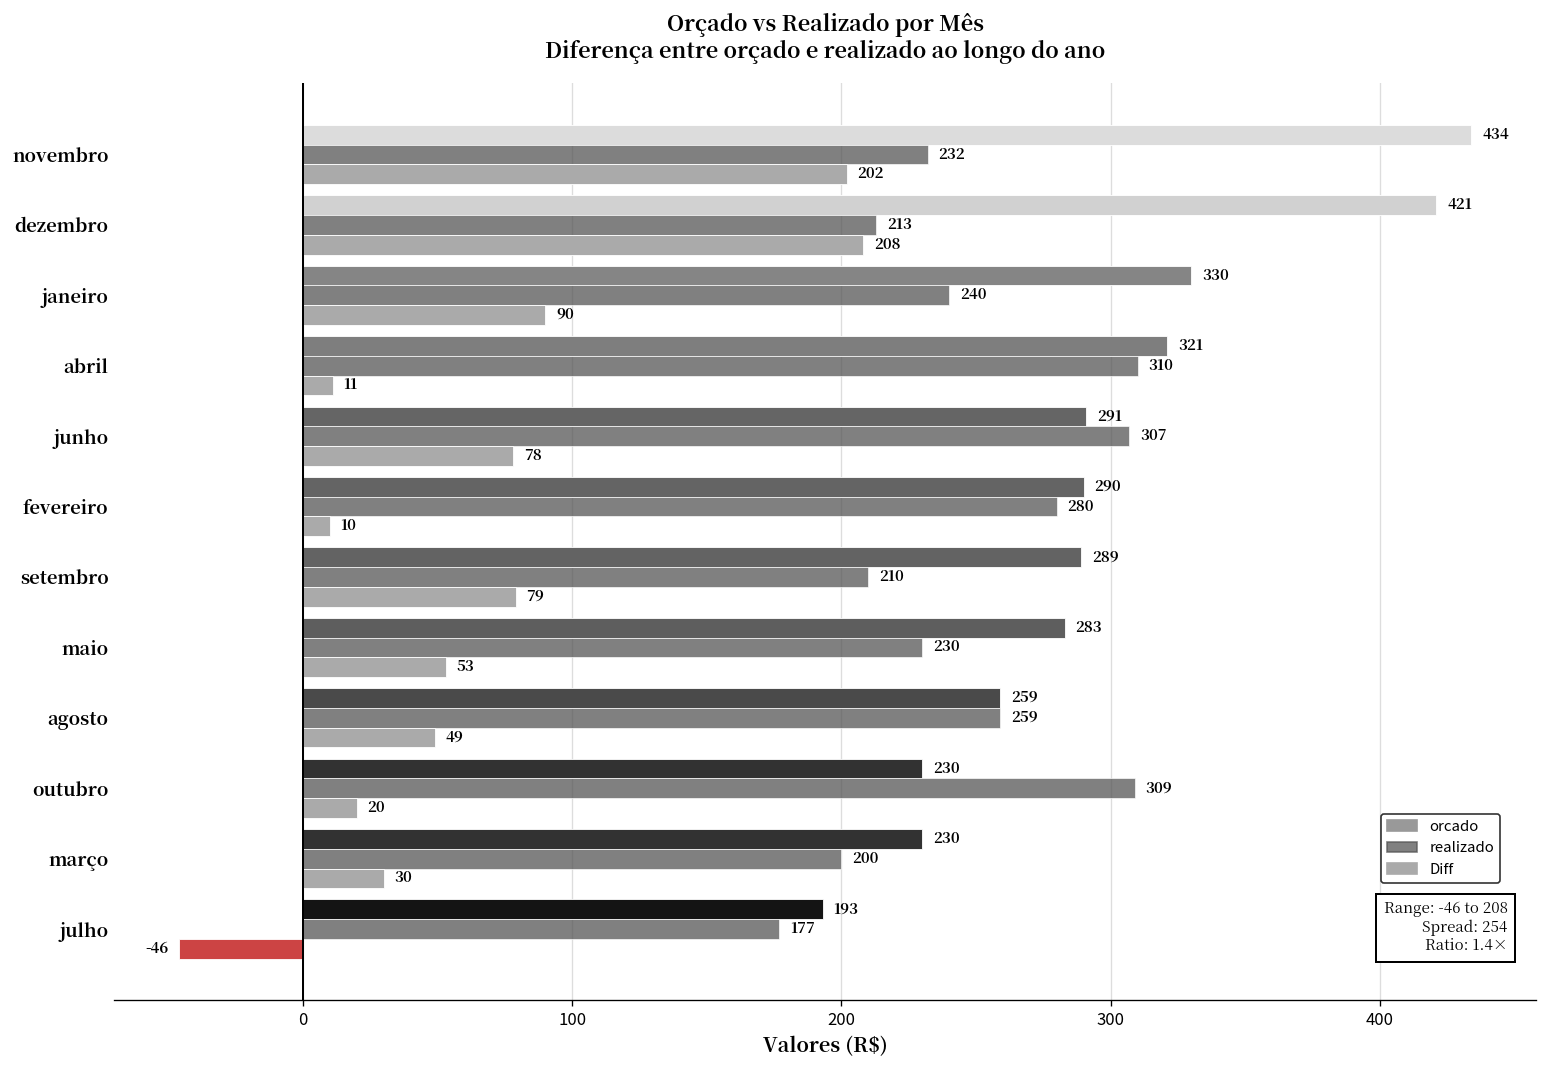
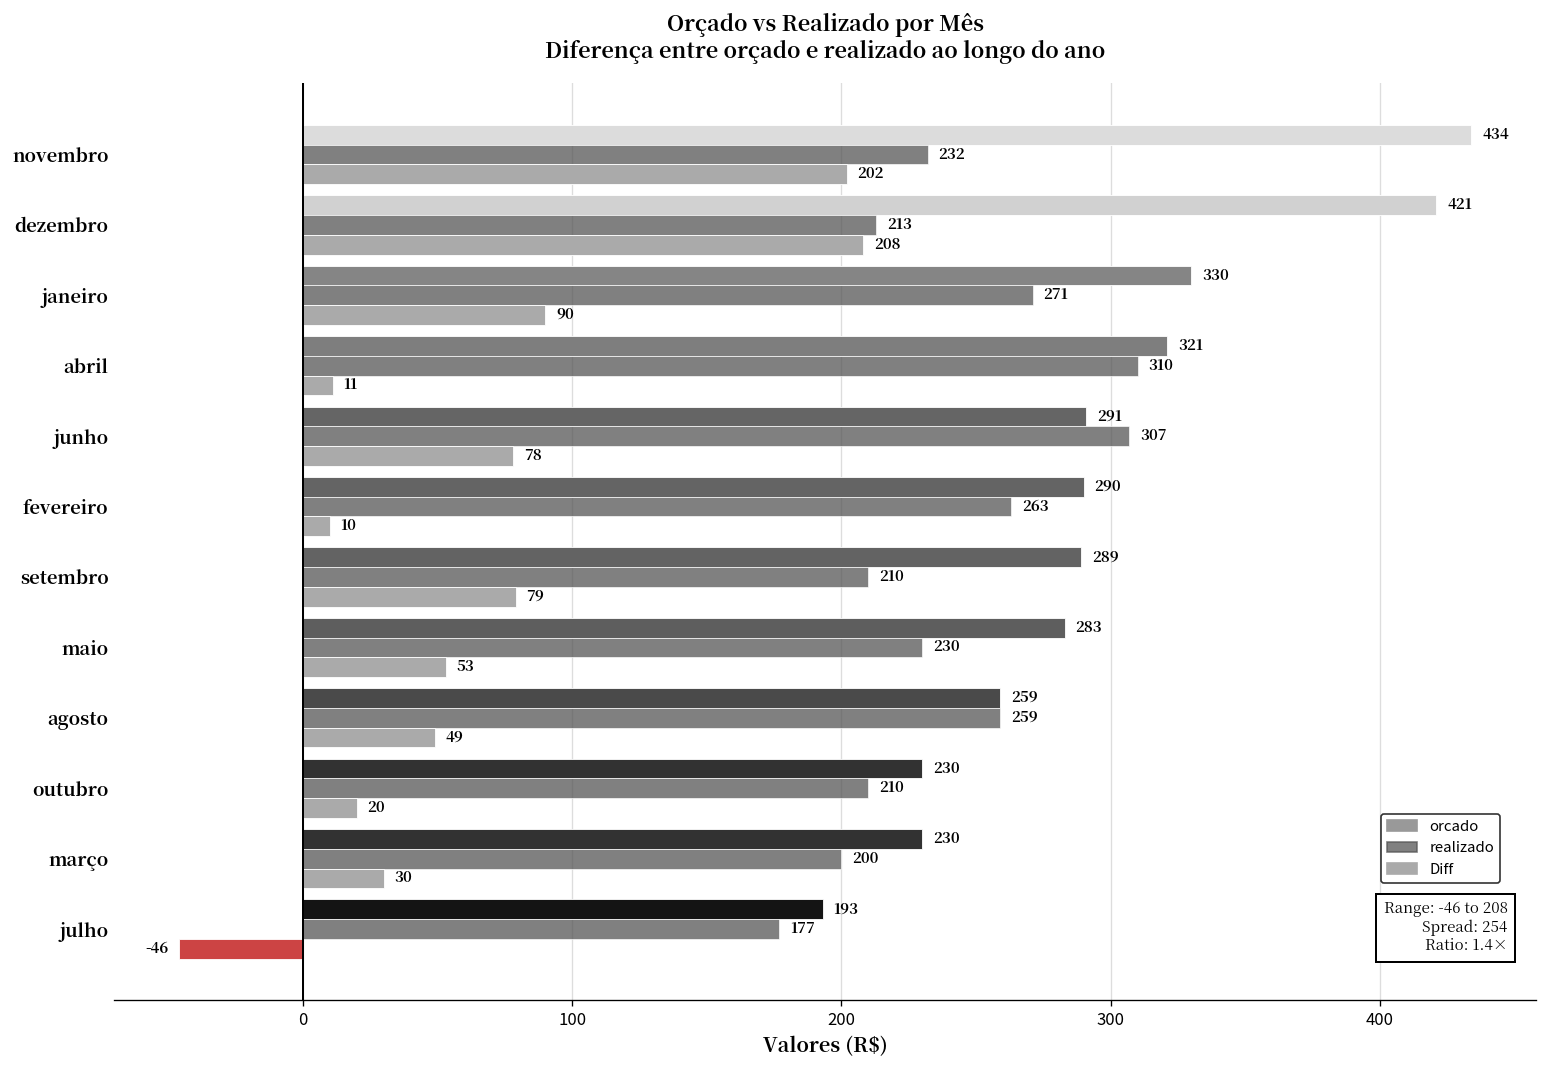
realizado, janeiro: 240 -> 271
realizado, fevereiro: 280 -> 263
realizado, outubro: 309 -> 210
